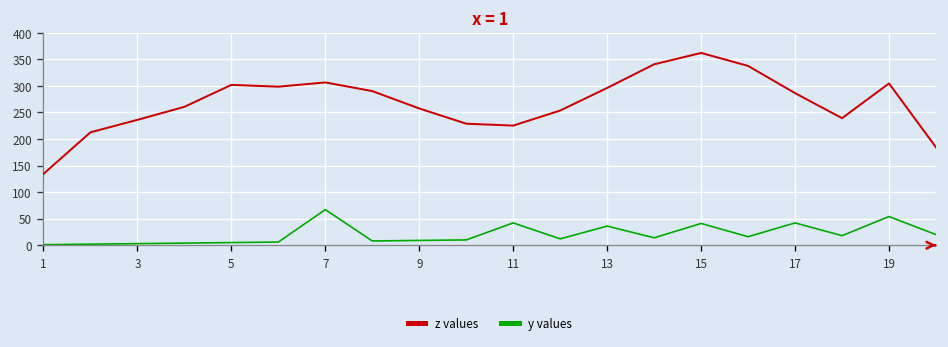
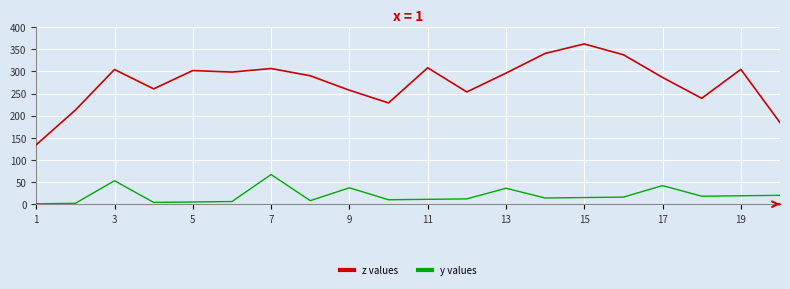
z values, 3: 240 -> 300
y values, 3: 0 -> 50
y values, 9: 10 -> 40
z values, 11: 230 -> 310
y values, 11: 40 -> 10
y values, 15: 40 -> 20
y values, 19: 50 -> 20
